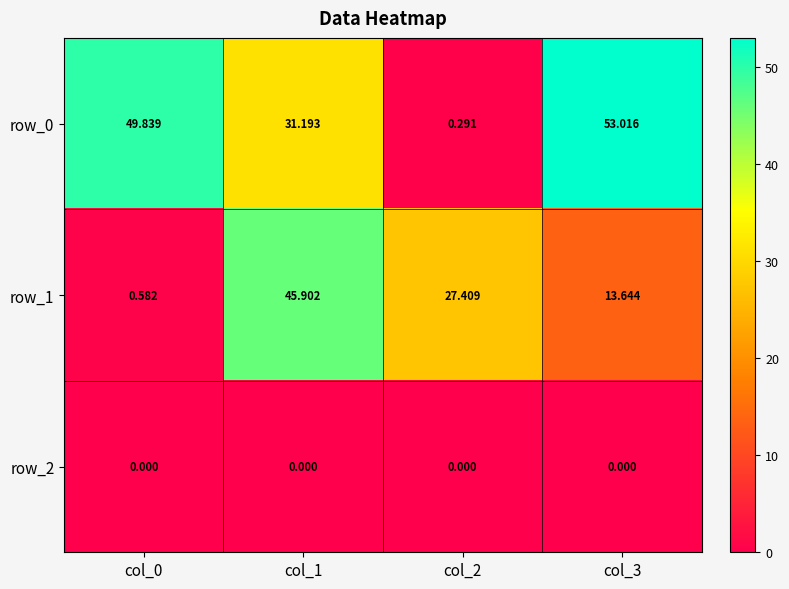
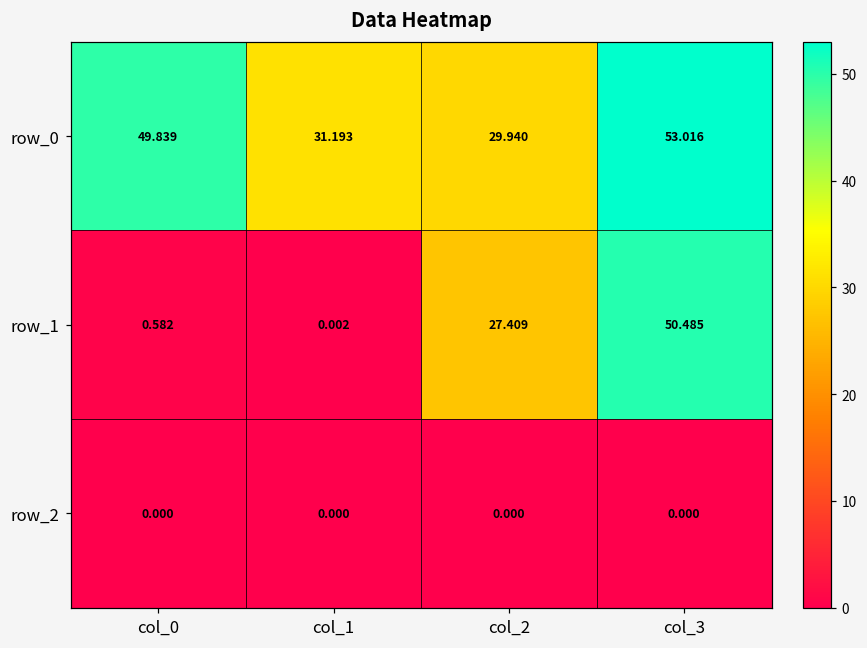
row_0, col_2: 0.291 -> 29.940
row_1, col_1: 45.902 -> 0.002
row_1, col_3: 13.644 -> 50.485
